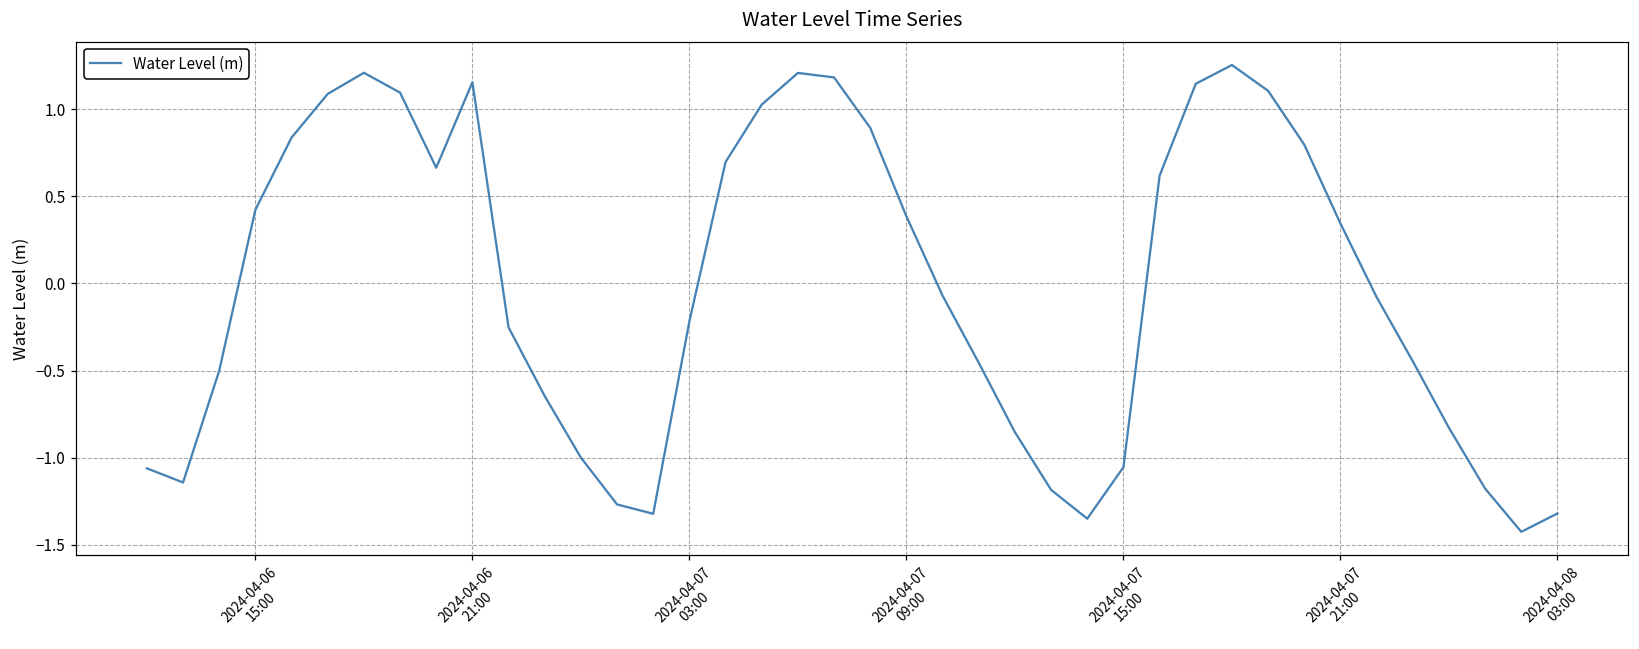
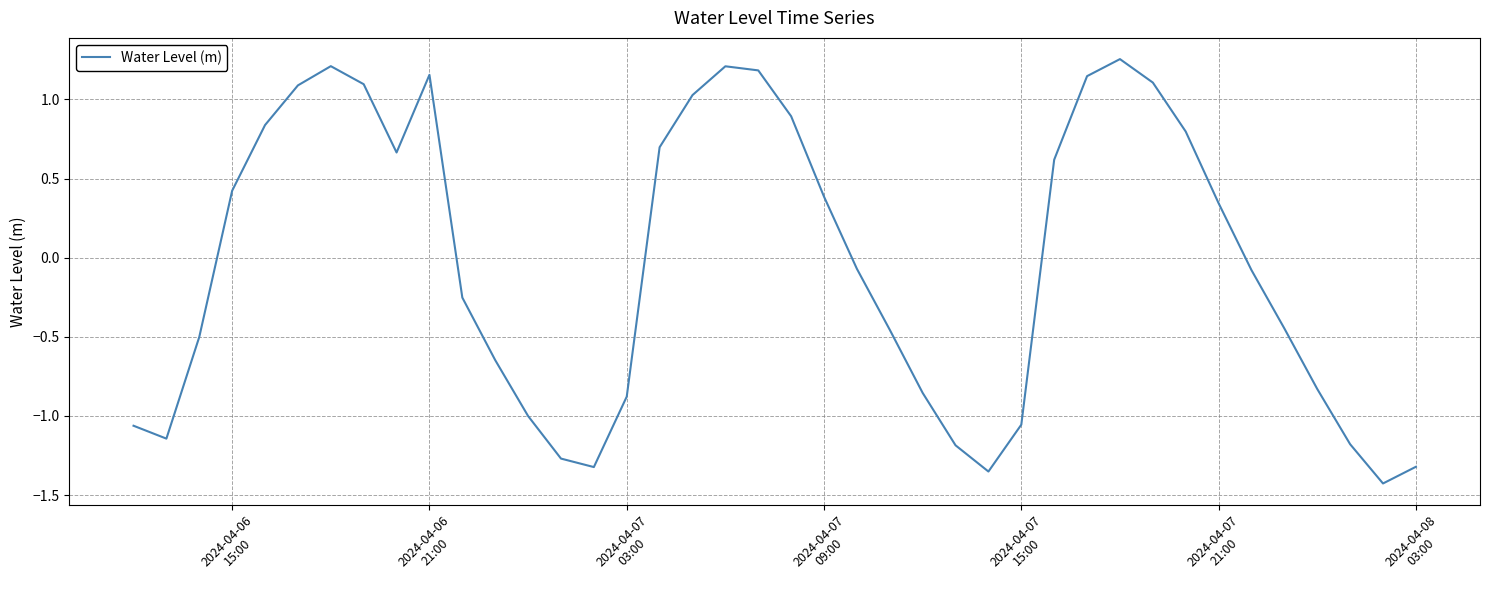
2024-04-07 03:00: -0.22 -> -0.88
